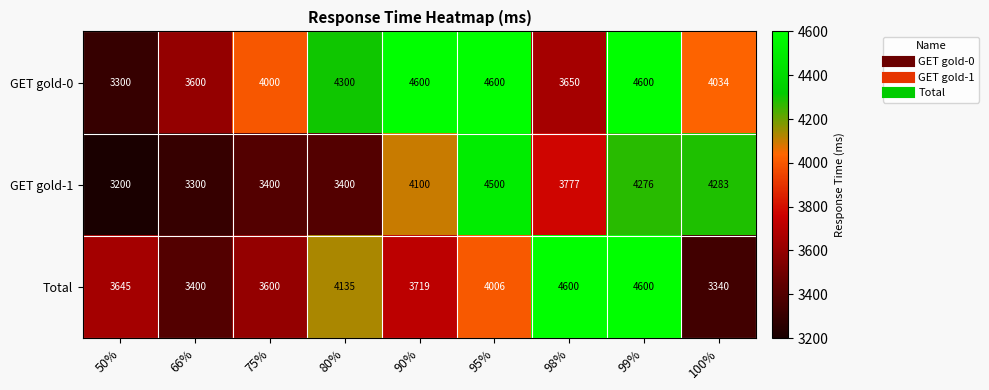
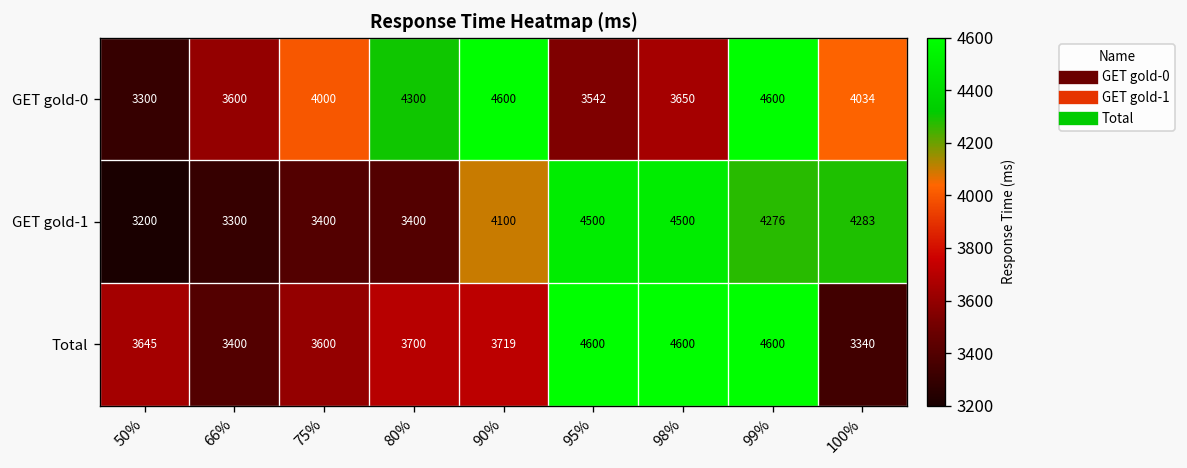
GET gold-0, 95%: 4600 -> 3542
GET gold-1, 98%: 3777 -> 4500
Total, 80%: 4135 -> 3700
Total, 95%: 4006 -> 4600
